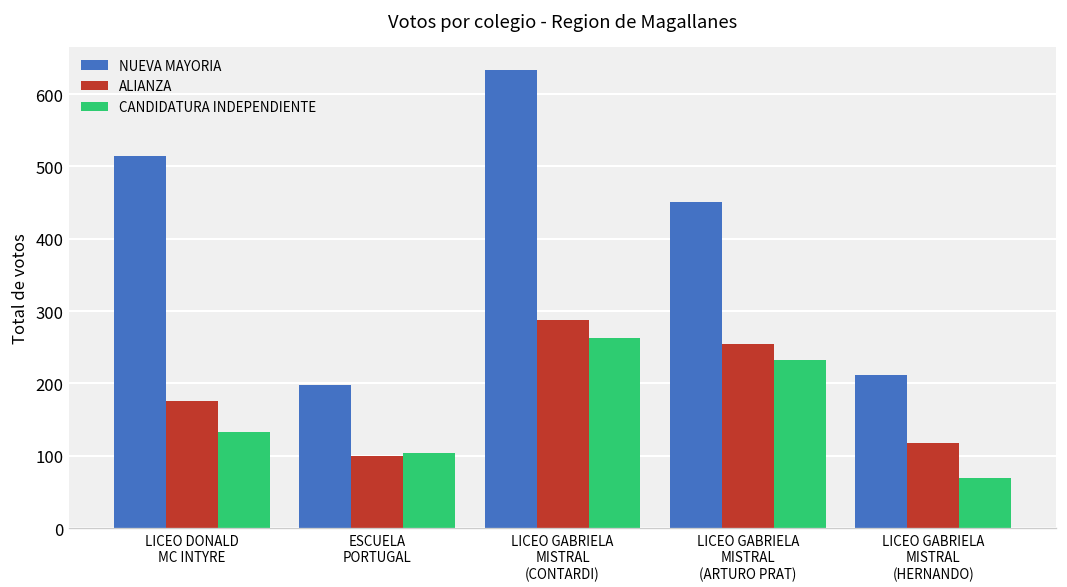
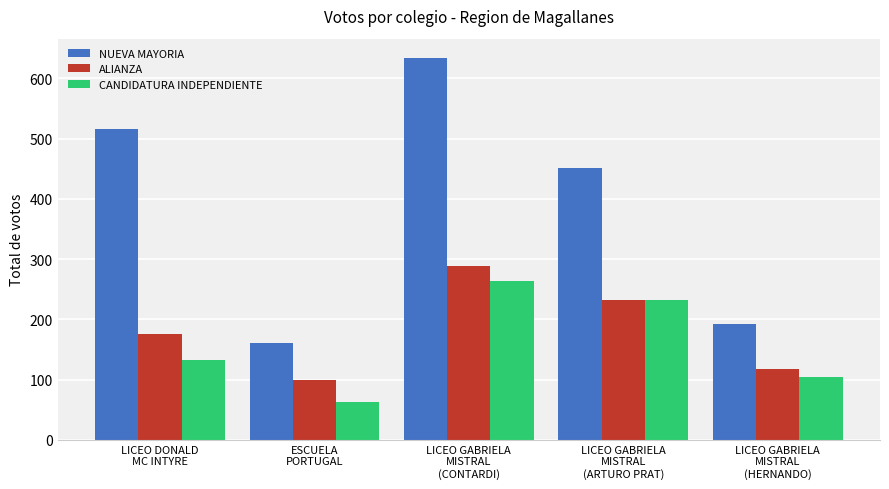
NUEVA MAYORIA, ESCUELA PORTUGAL: 200 -> 160
CANDIDATURA INDEPENDIENTE, ESCUELA PORTUGAL: 100 -> 60
ALIANZA, LICEO GABRIELA MISTRAL (ARTURO PRAT): 260 -> 230
NUEVA MAYORIA, LICEO GABRIELA MISTRAL (HERNANDO): 210 -> 190
CANDIDATURA INDEPENDIENTE, LICEO GABRIELA MISTRAL (HERNANDO): 70 -> 110
